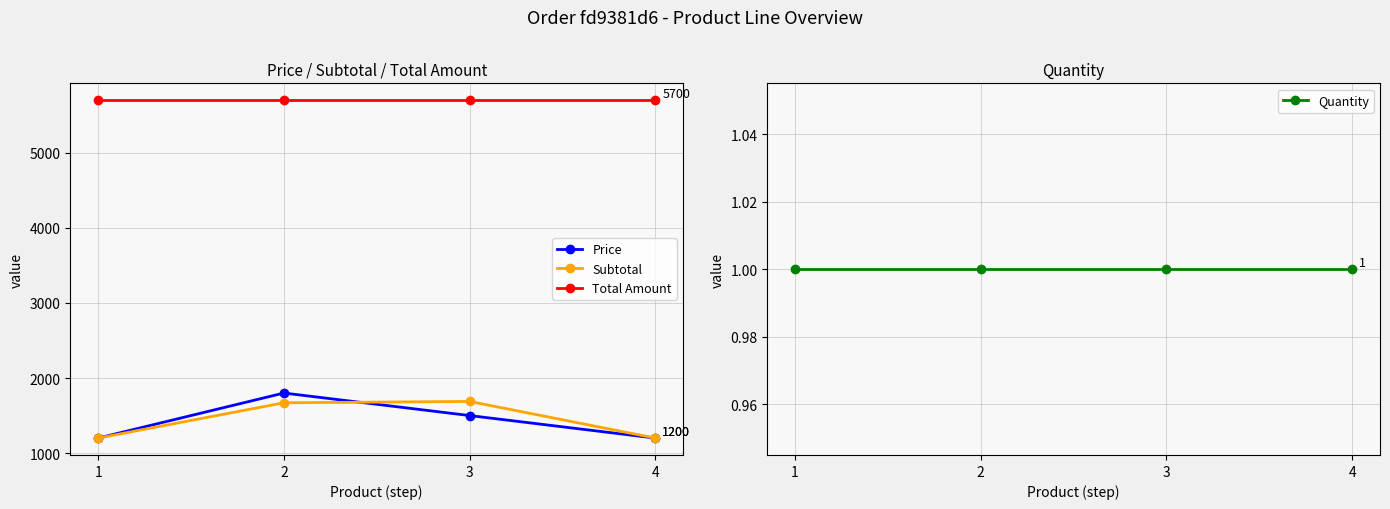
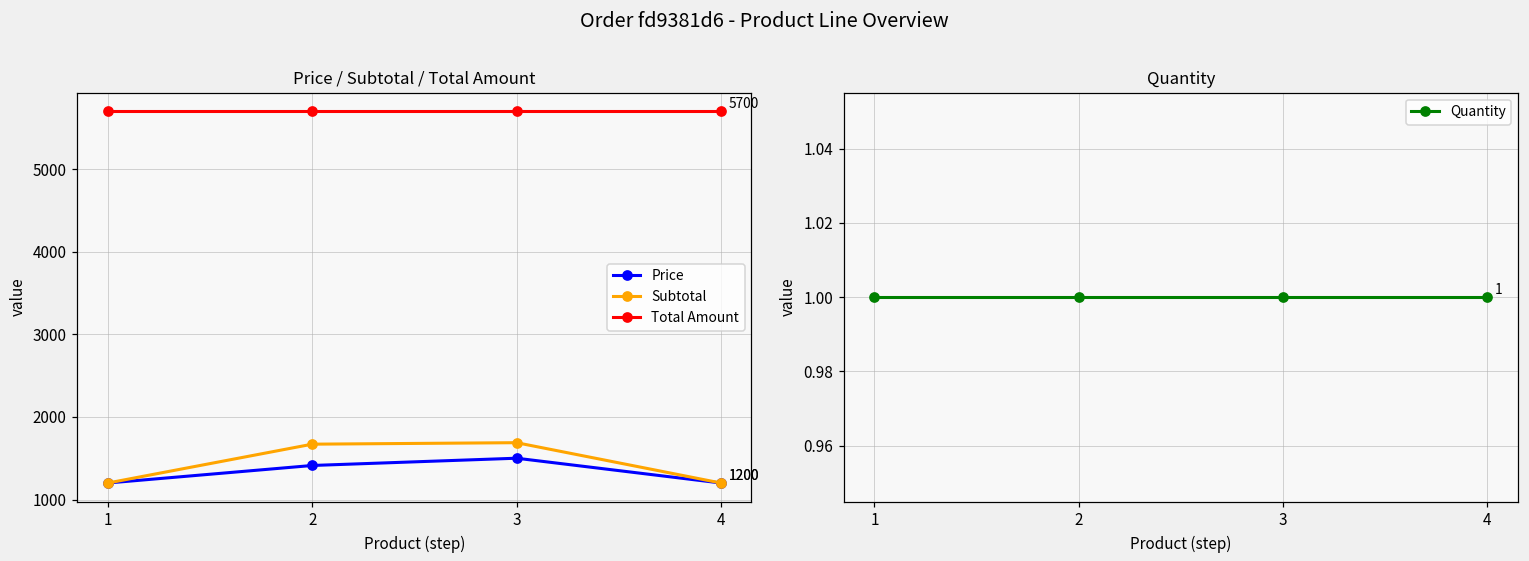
Price / Subtotal / Total Amount, Price, 2: 1800 -> 1400
